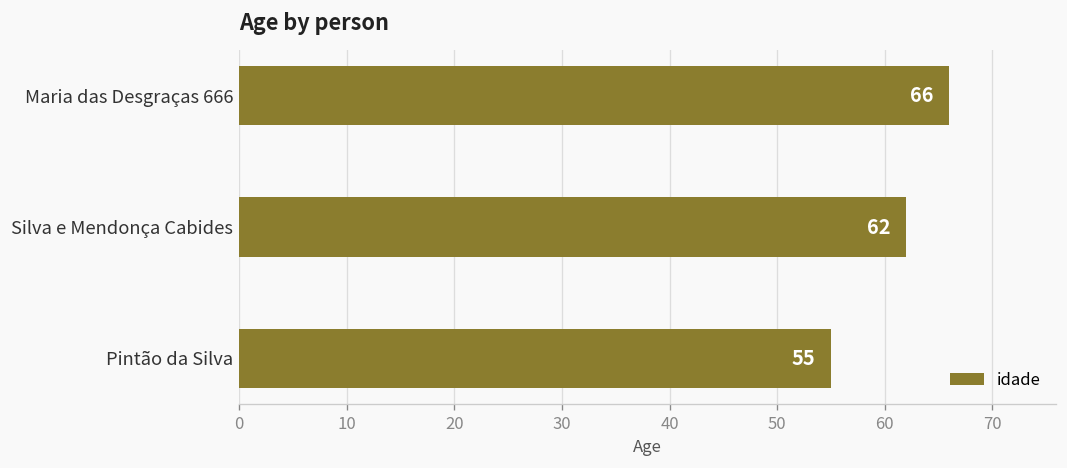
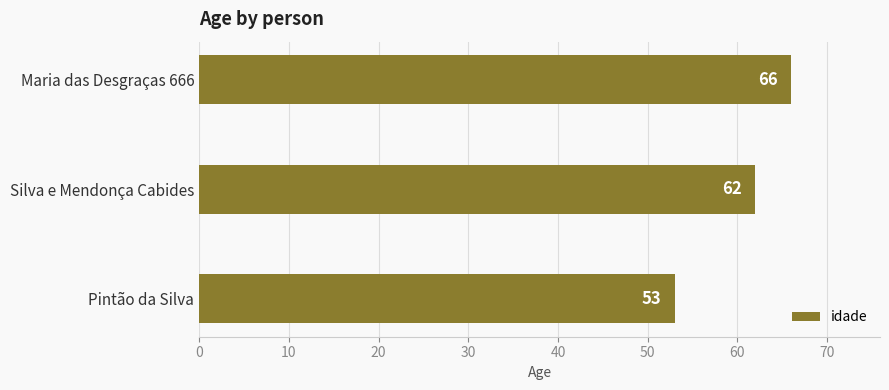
Pintão da Silva: 55 -> 53
